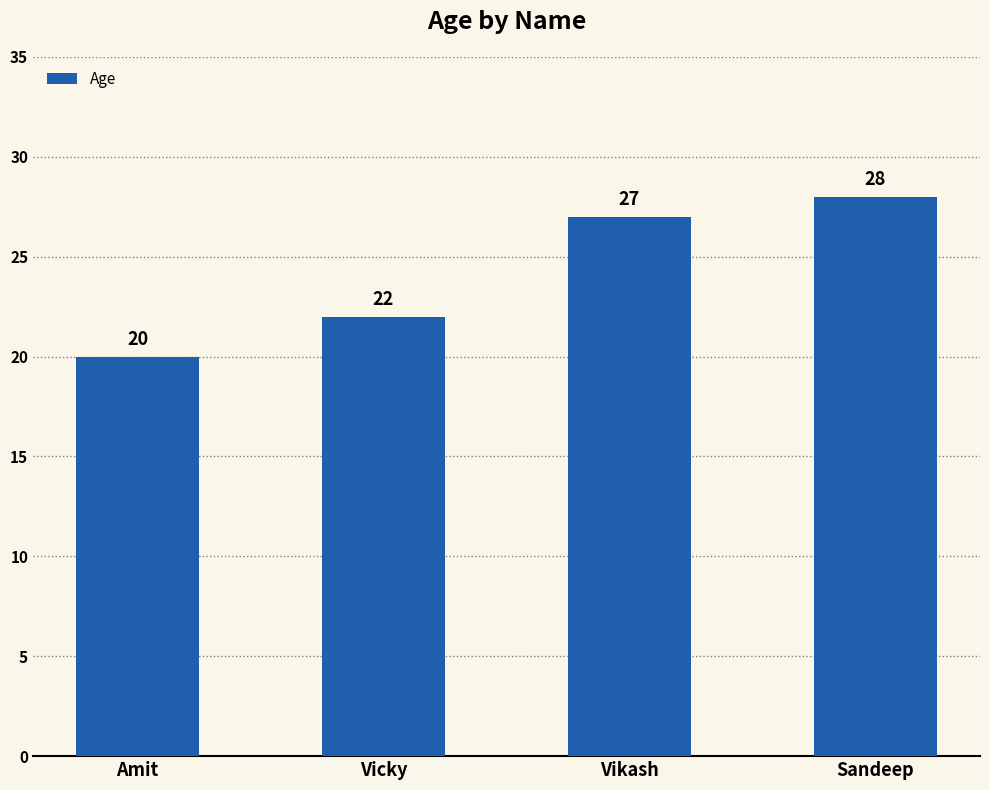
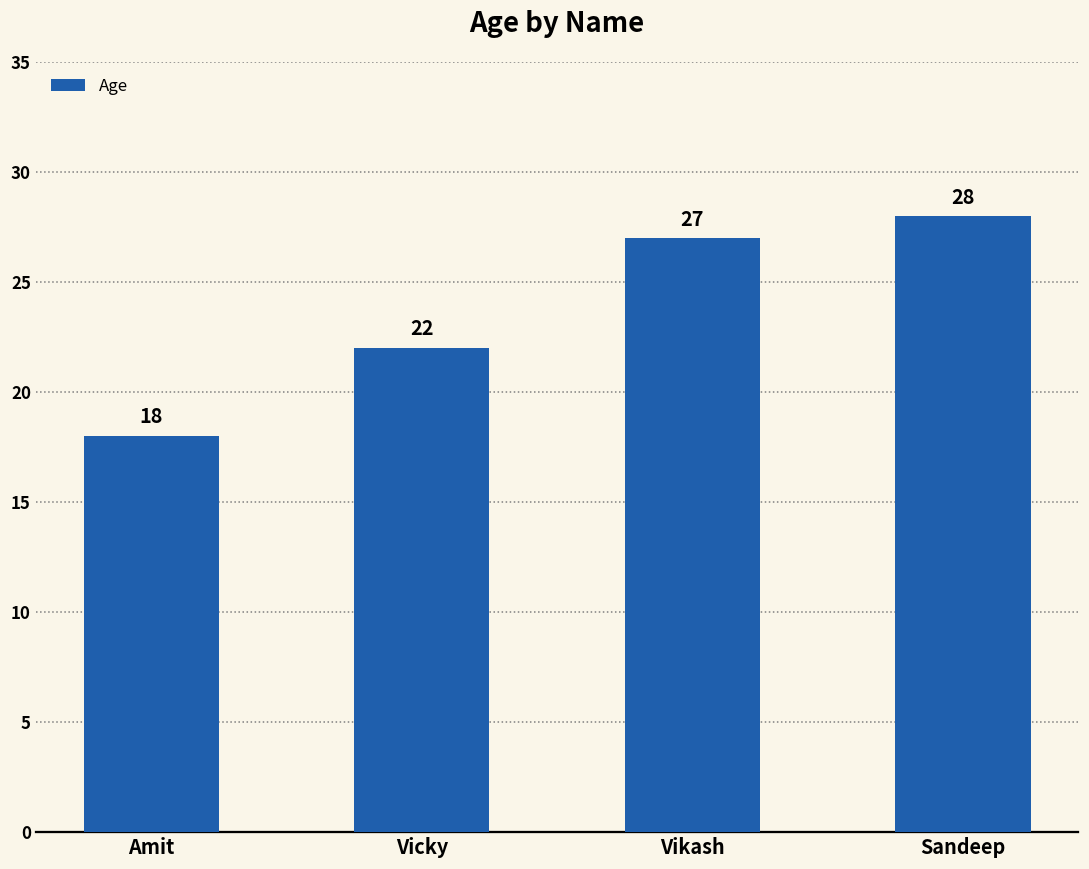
Amit: 20 -> 18
